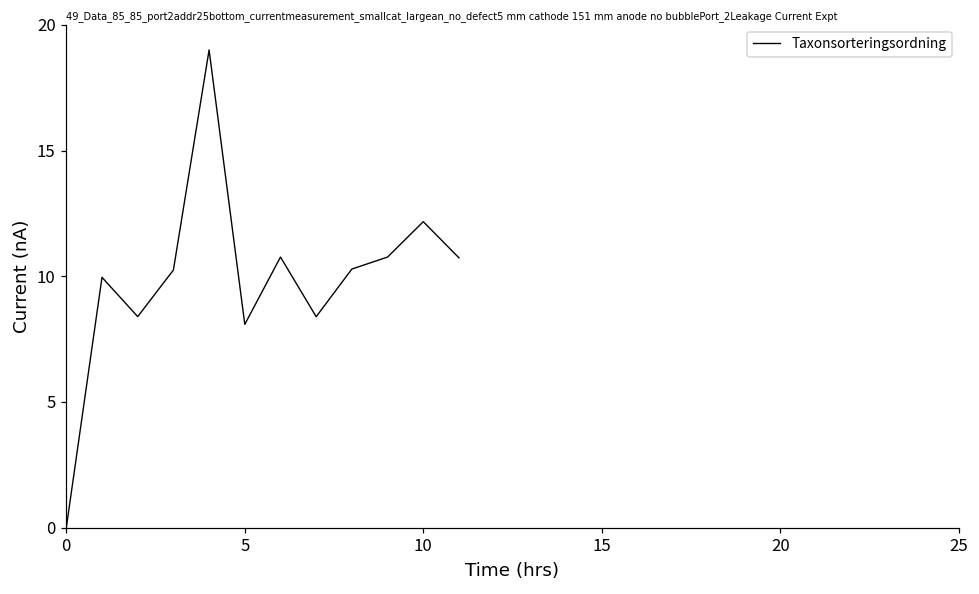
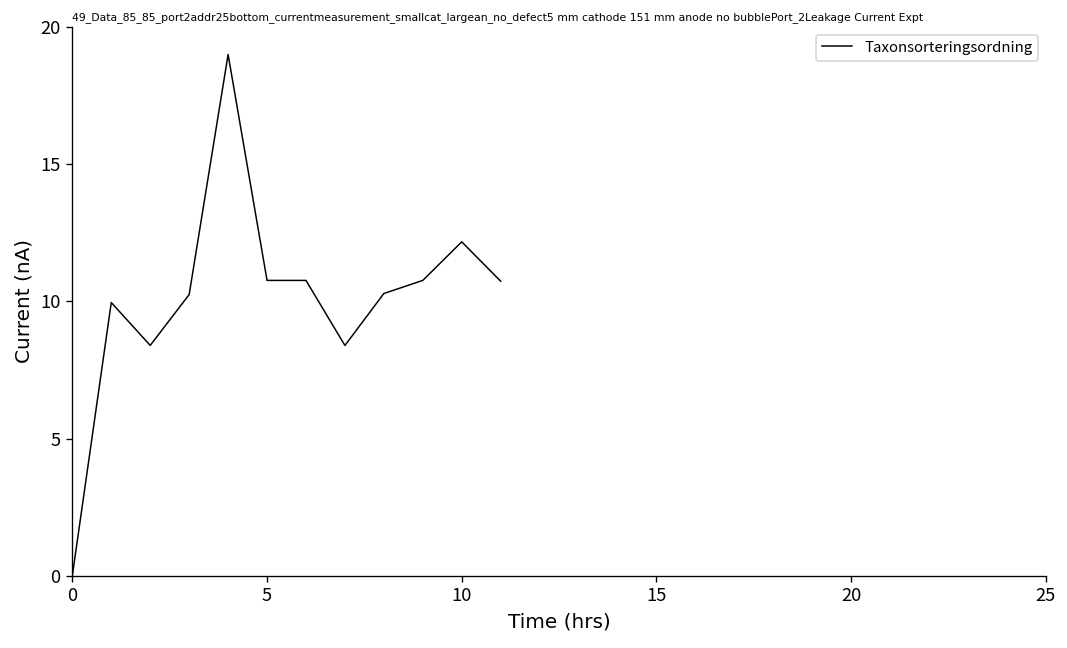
5: 8.1 -> 10.8
